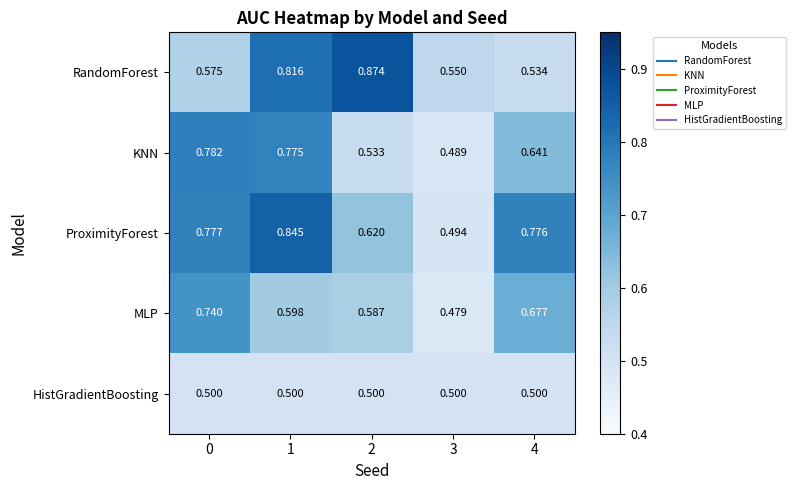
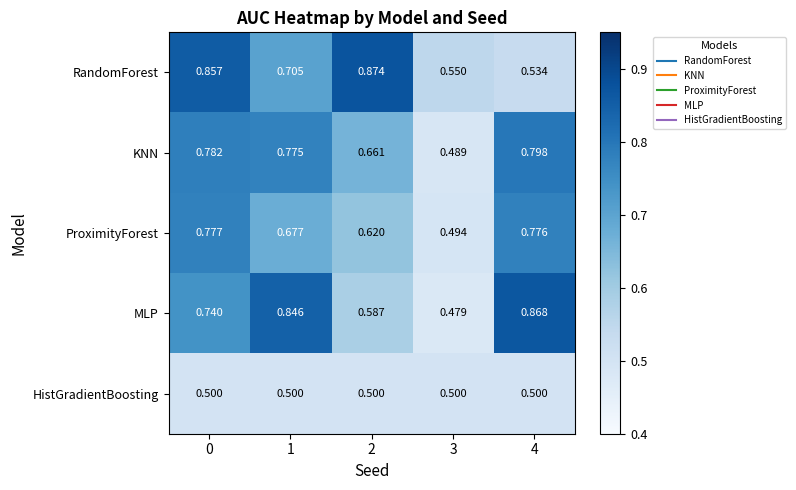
RandomForest, 0: 0.575 -> 0.857
RandomForest, 1: 0.816 -> 0.705
KNN, 2: 0.533 -> 0.661
KNN, 4: 0.641 -> 0.798
ProximityForest, 1: 0.845 -> 0.677
MLP, 1: 0.598 -> 0.846
MLP, 4: 0.677 -> 0.868
